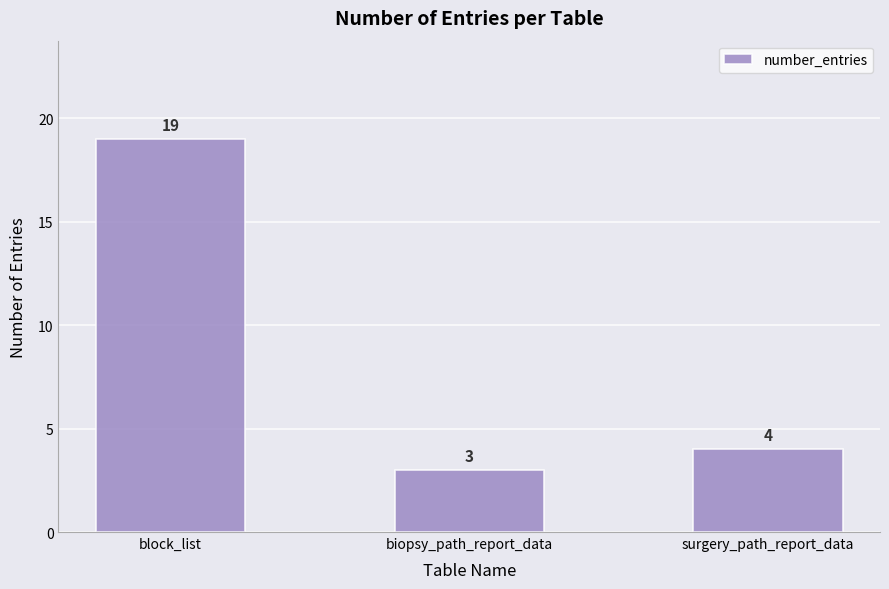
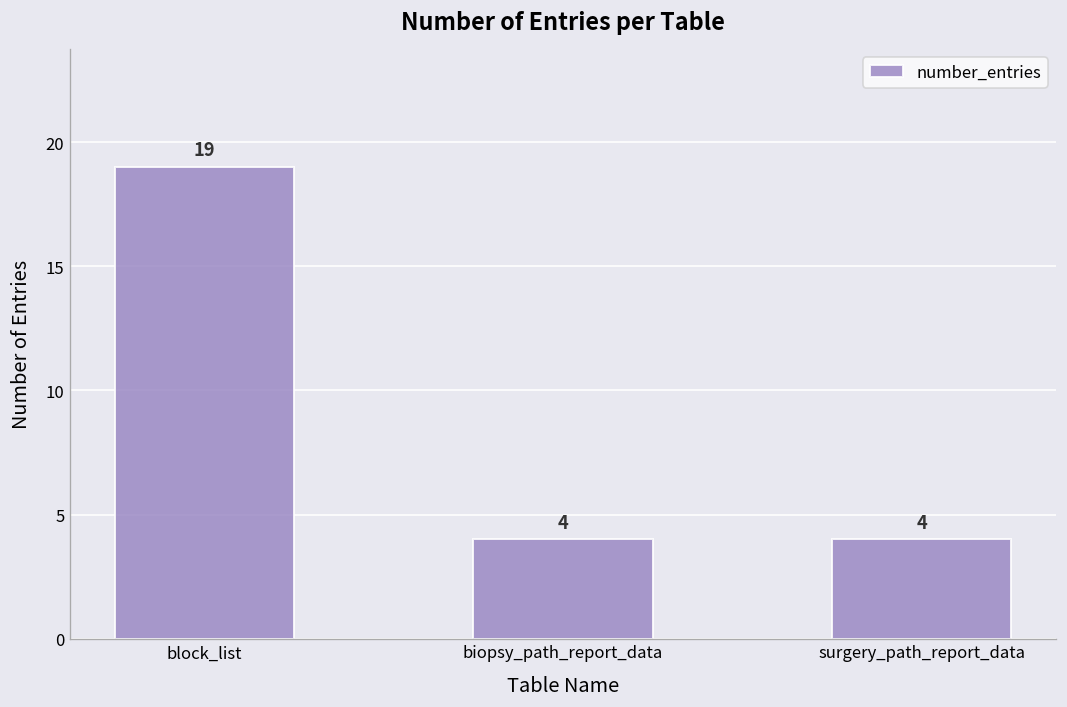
biopsy_path_report_data: 3 -> 4
